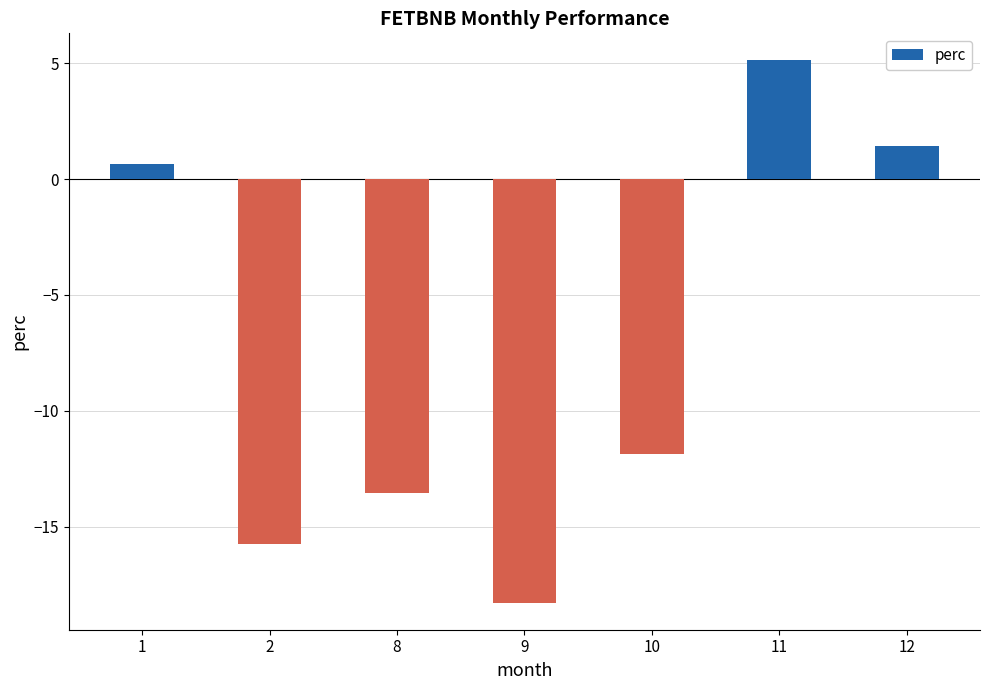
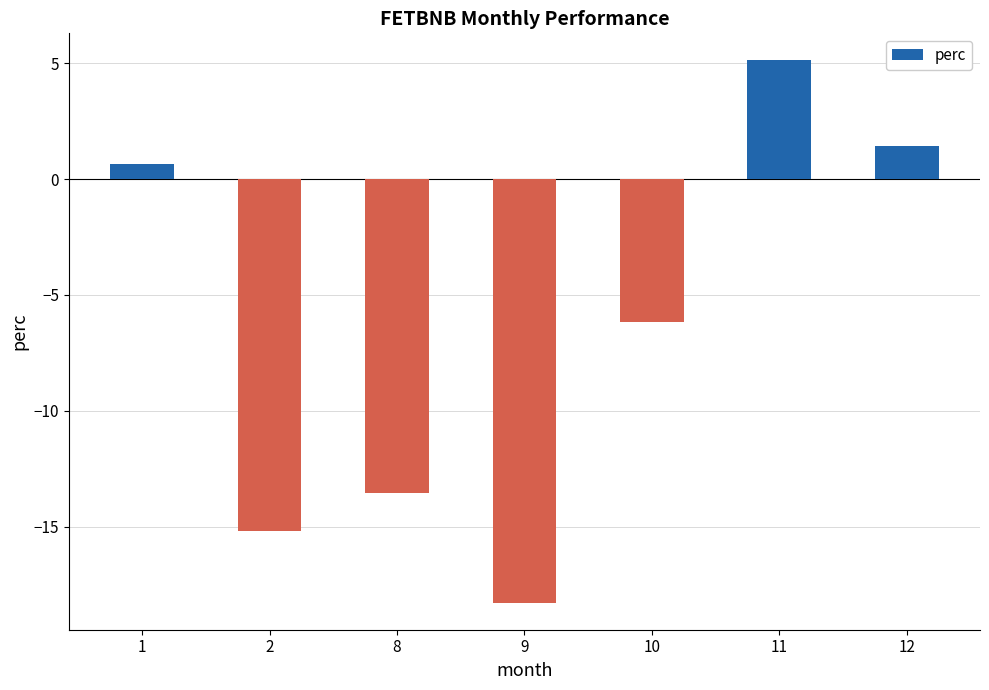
2: -15.7 -> -15.2
10: -11.9 -> -6.2
